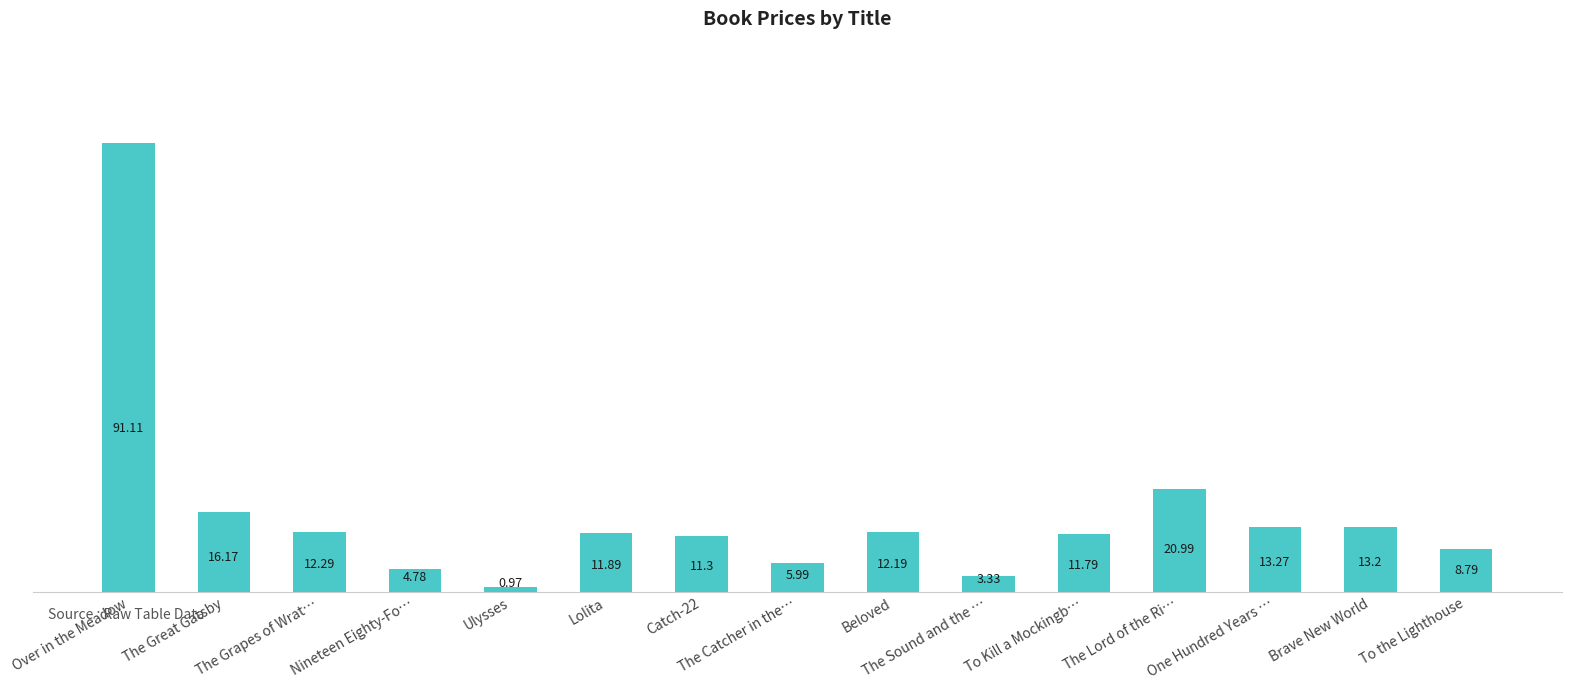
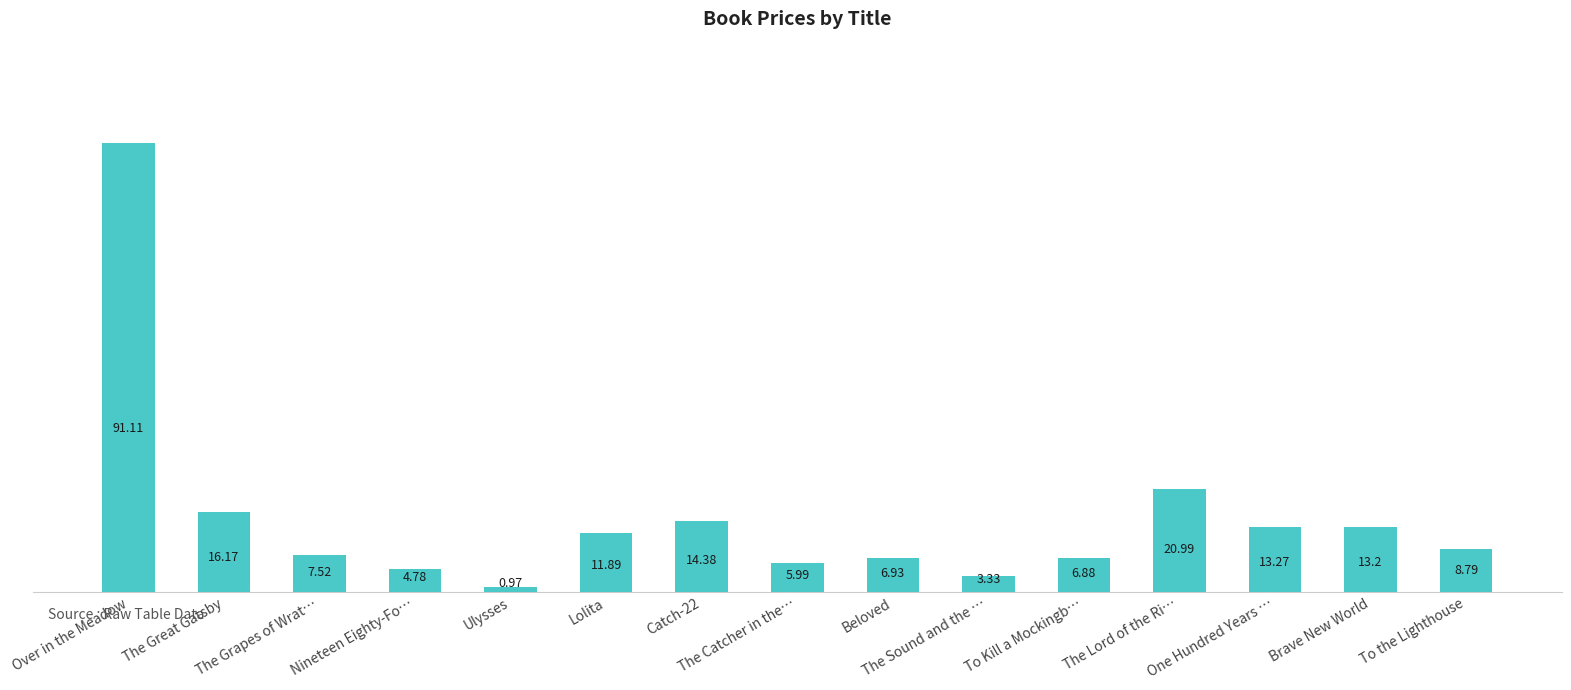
The Grapes of Wrat…: 12.29 -> 7.52
Catch-22: 11.3 -> 14.38
Beloved: 12.19 -> 6.93
To Kill a Mockingb…: 11.79 -> 6.88
